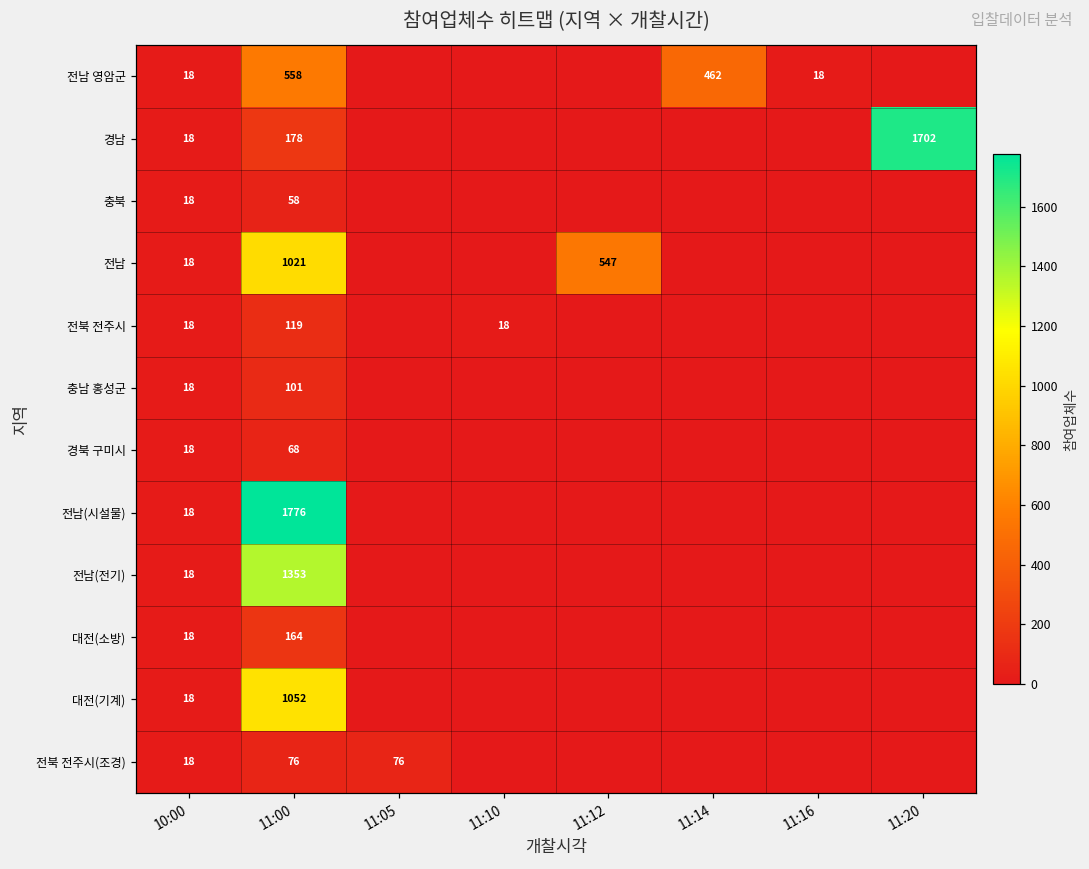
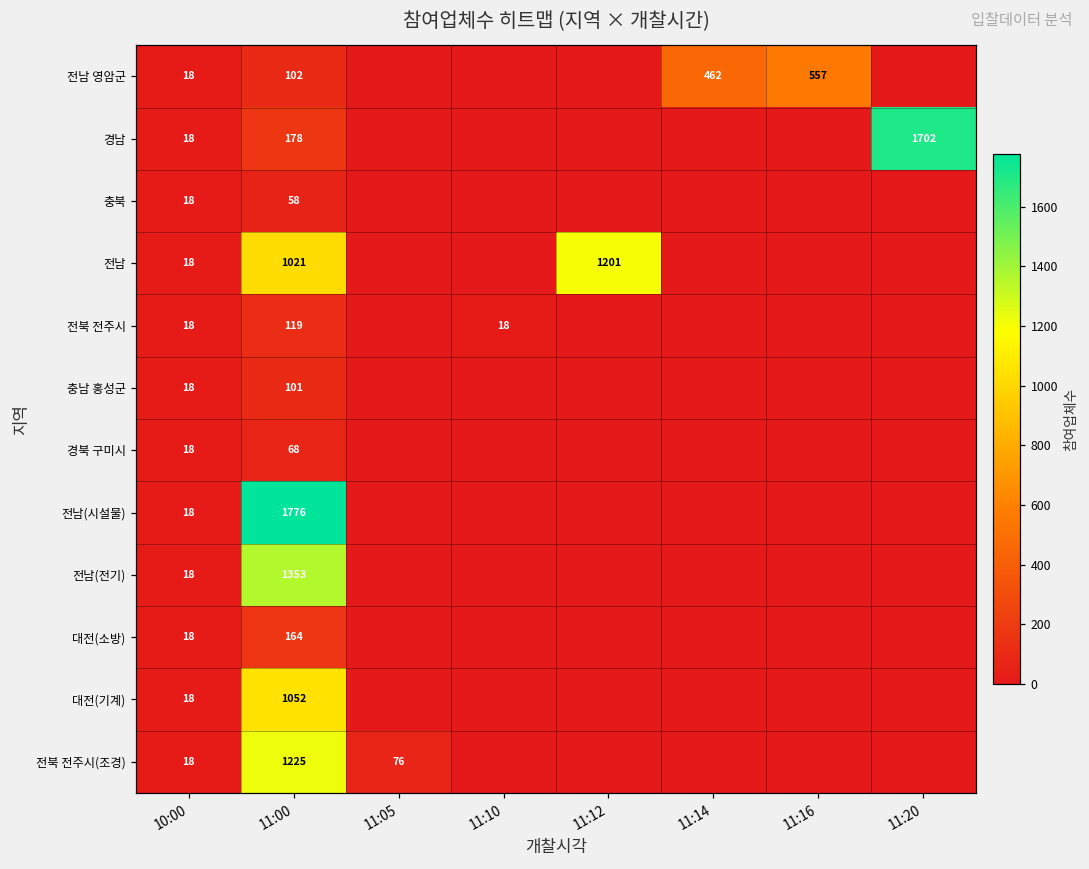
전남 영암군, 11:00: 558 -> 102
전남 영암군, 11:16: 18 -> 557
전남, 11:12: 547 -> 1201
전북 전주시(조경), 11:00: 76 -> 1225
